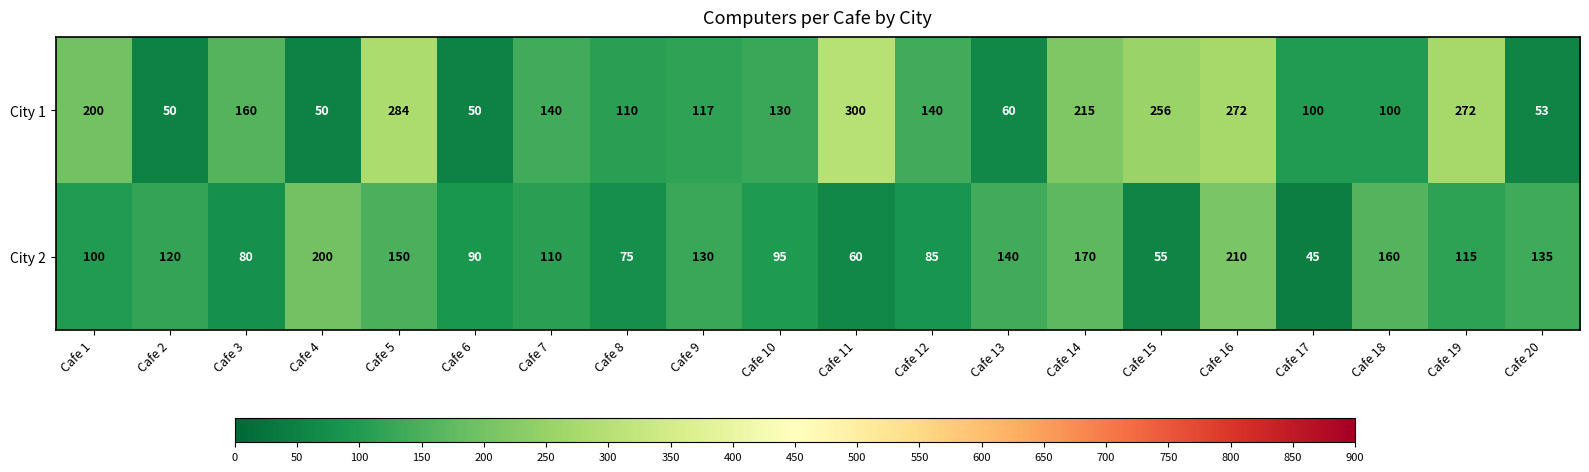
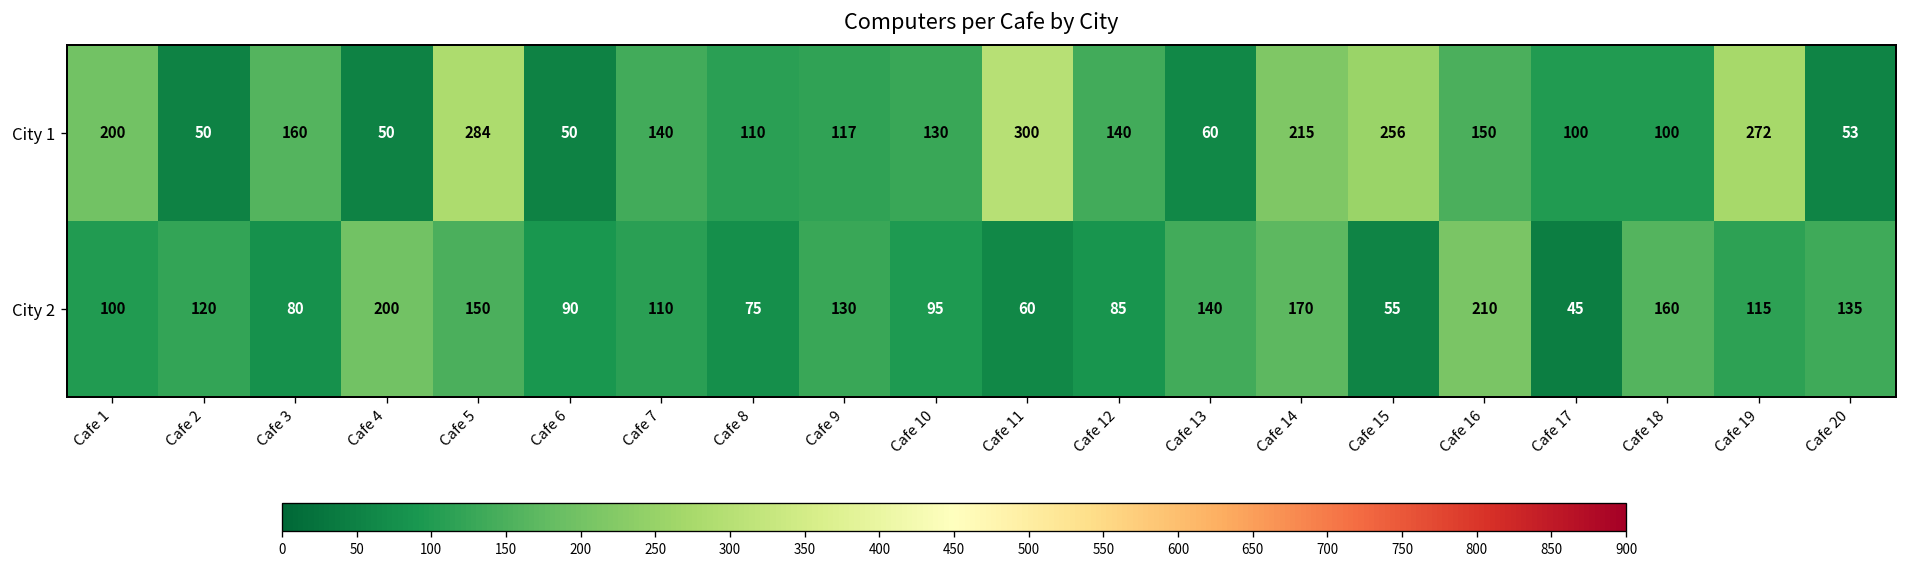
City 1, Cafe 16: 272 -> 150
